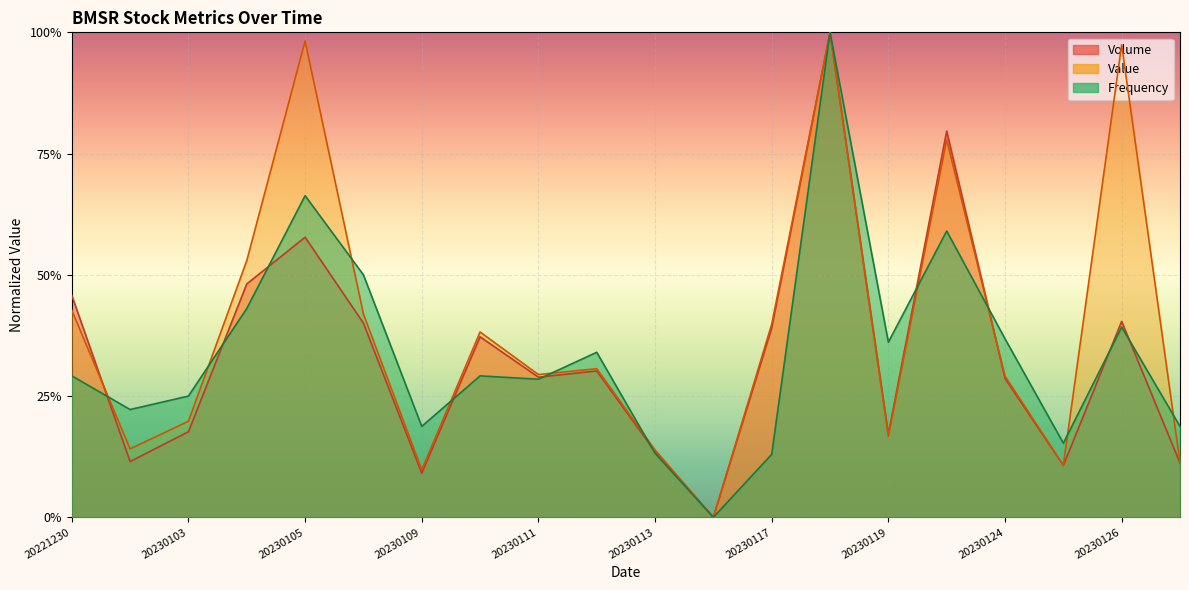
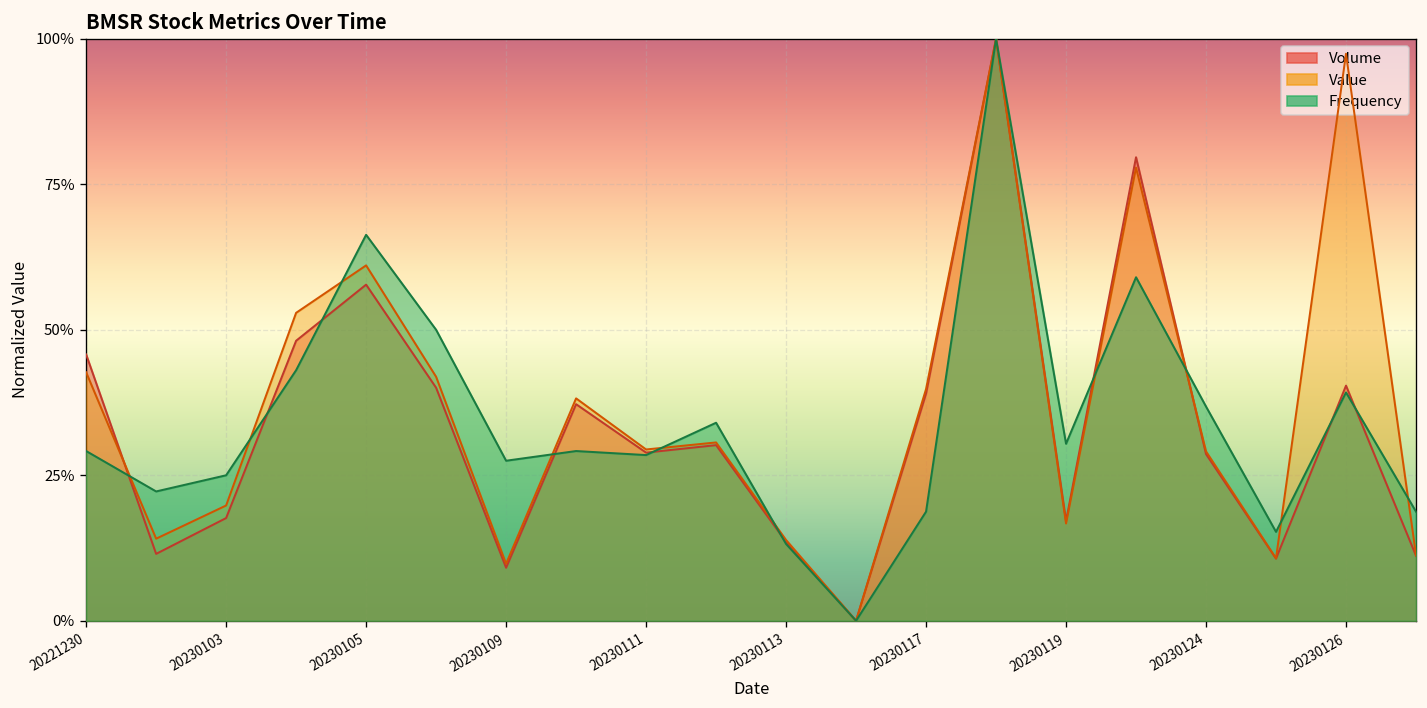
Value, 20230105: 98% -> 61%
Frequency, 20230109: 19% -> 28%
Frequency, 20230117: 13% -> 19%
Frequency, 20230119: 36% -> 30%
